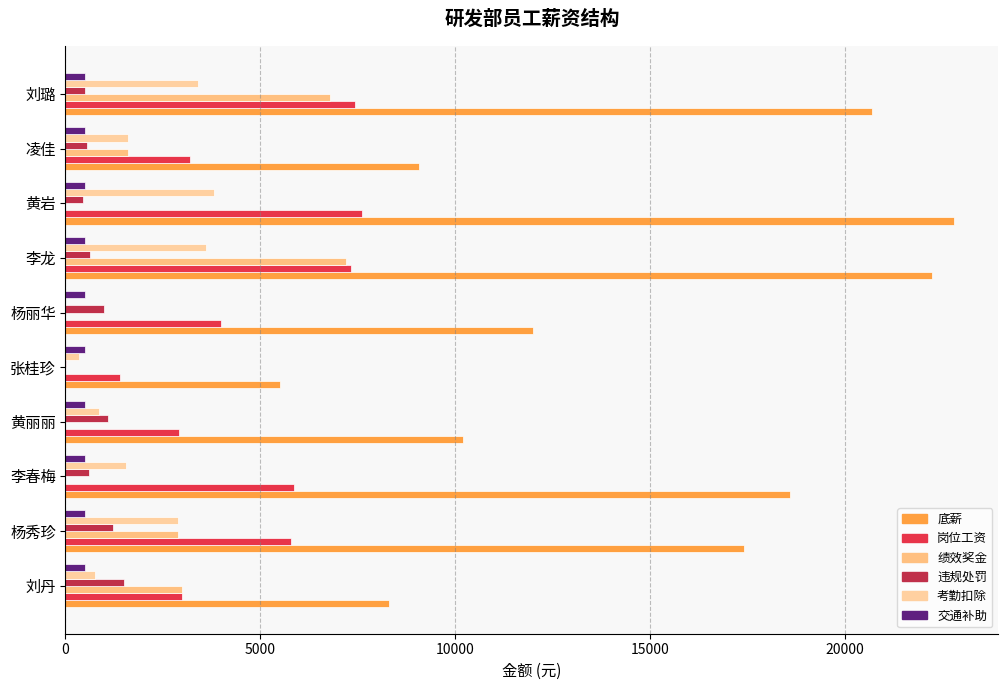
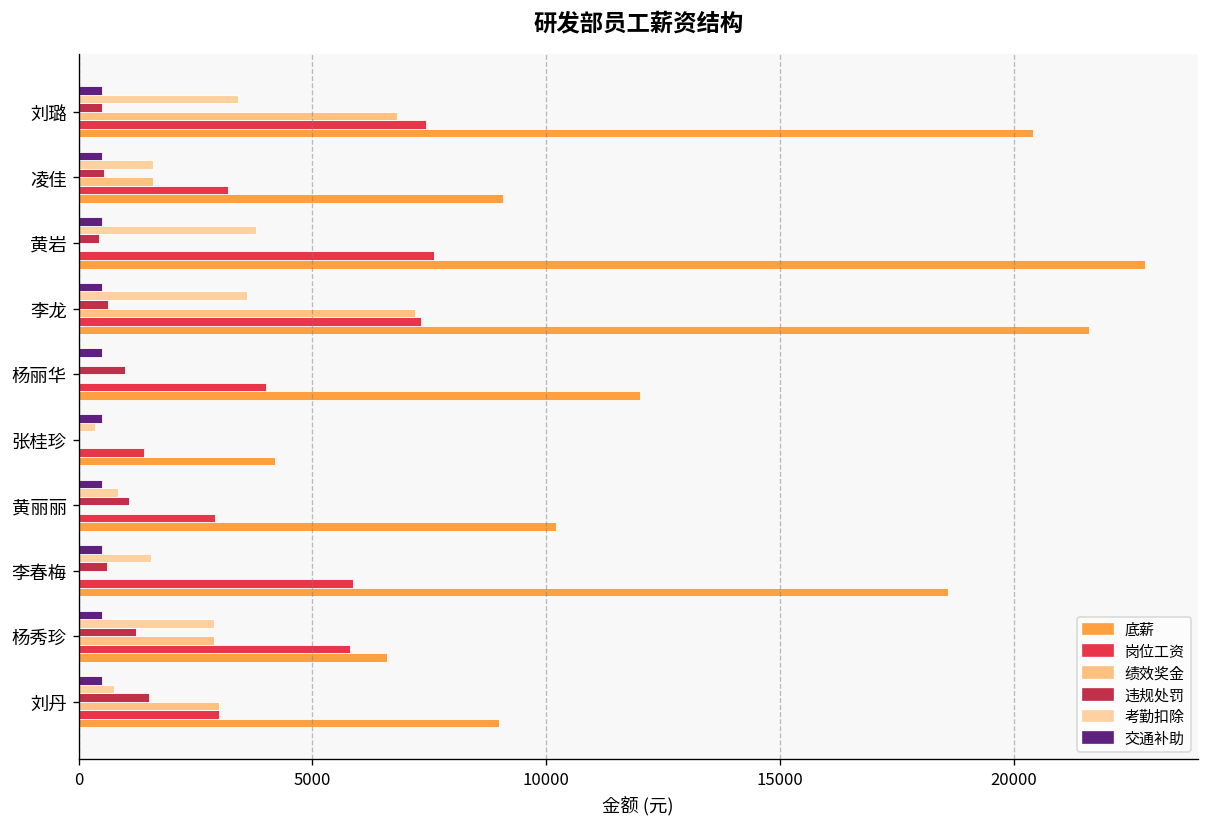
底薪, 刘璐: 20700 -> 20400
底薪, 李龙: 22200 -> 21600
底薪, 张桂珍: 5500 -> 4200
底薪, 杨秀珍: 17400 -> 6600
底薪, 刘丹: 8300 -> 9000
